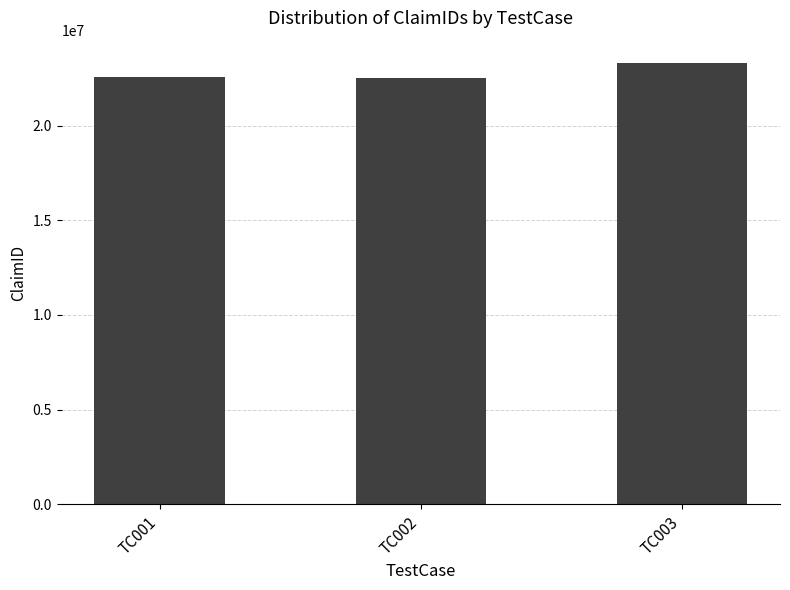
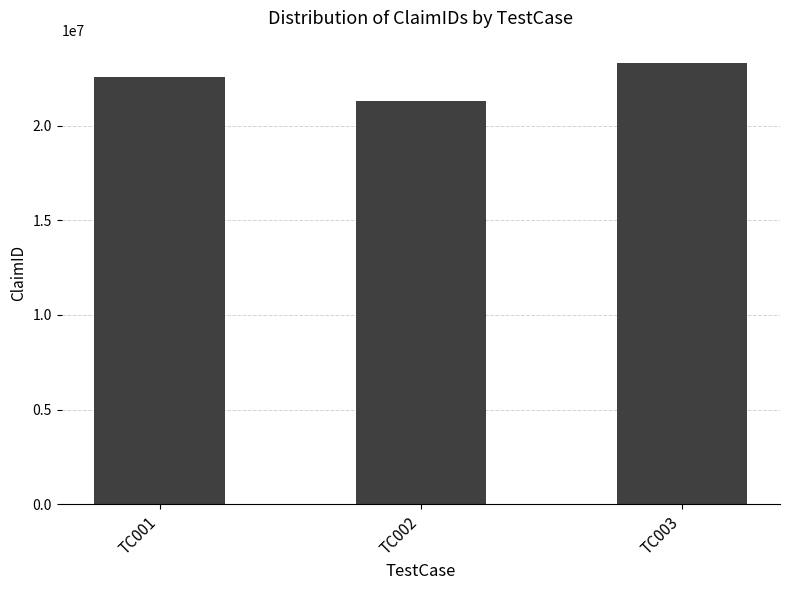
TC002: 22500000 -> 21300000
